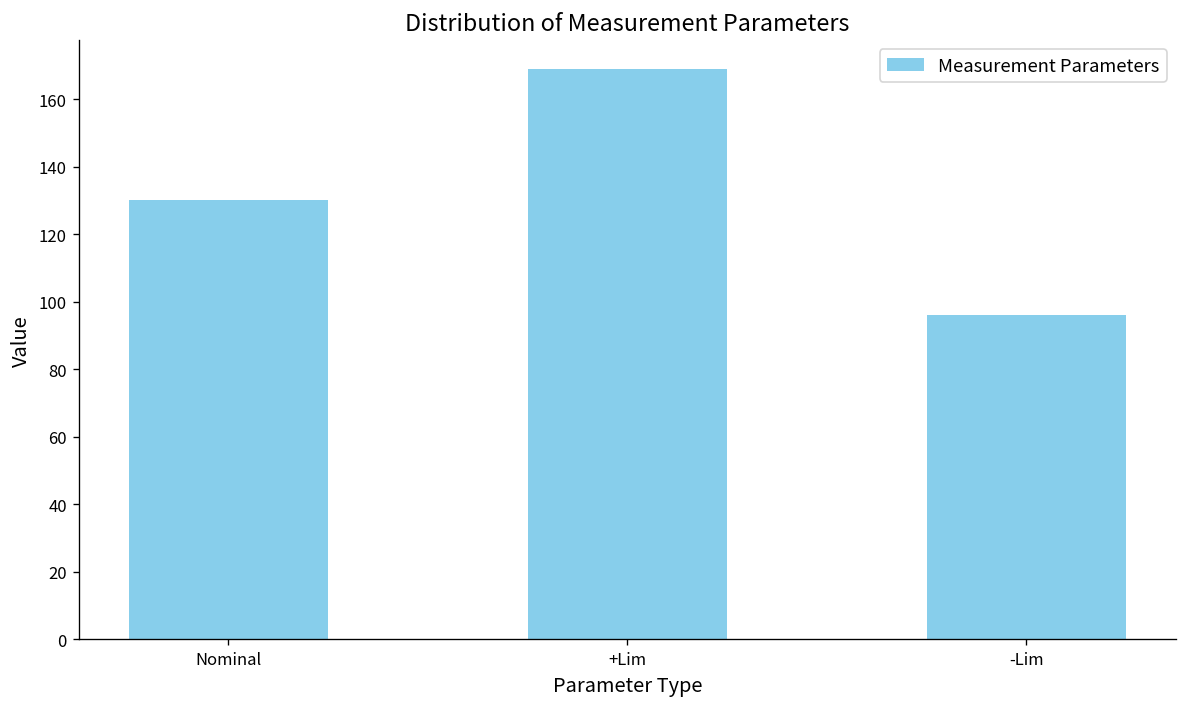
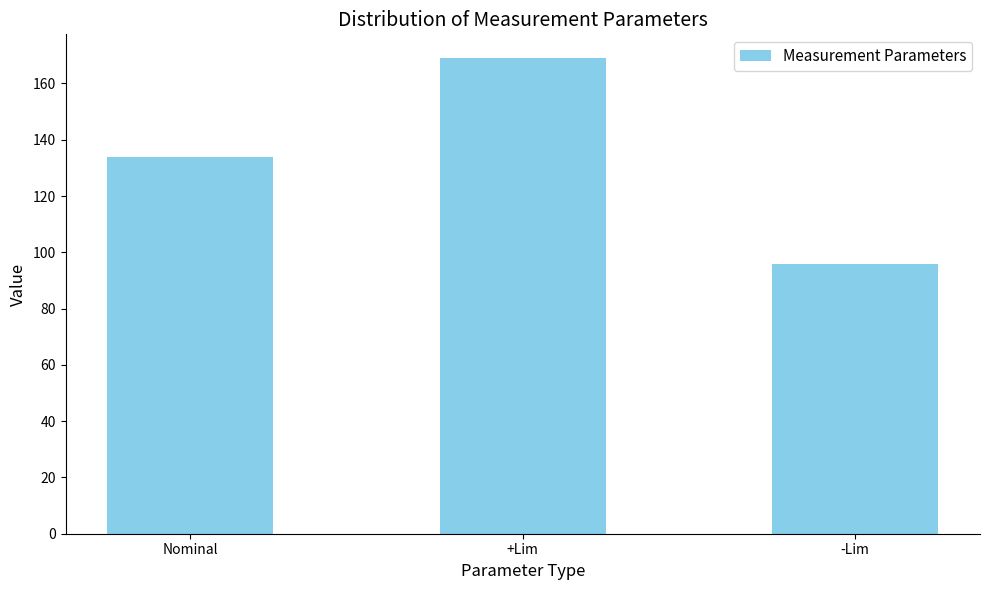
Nominal: 130 -> 134
